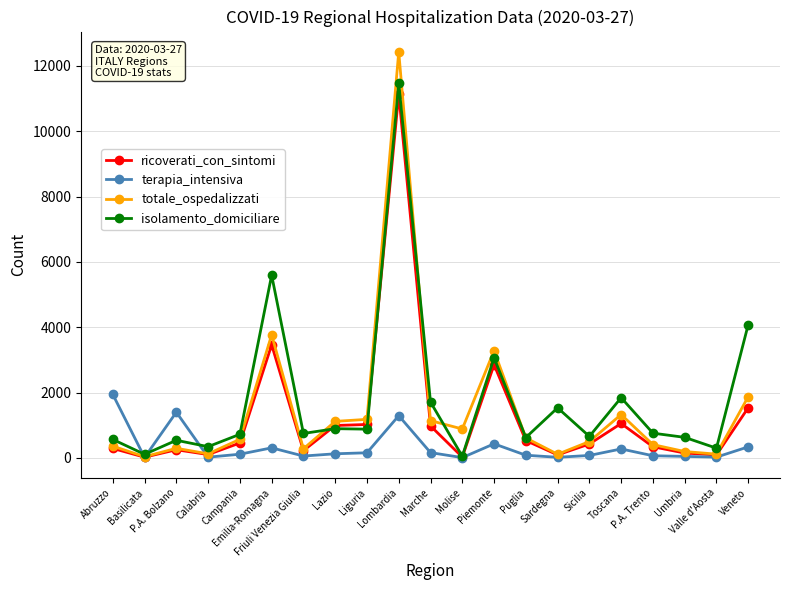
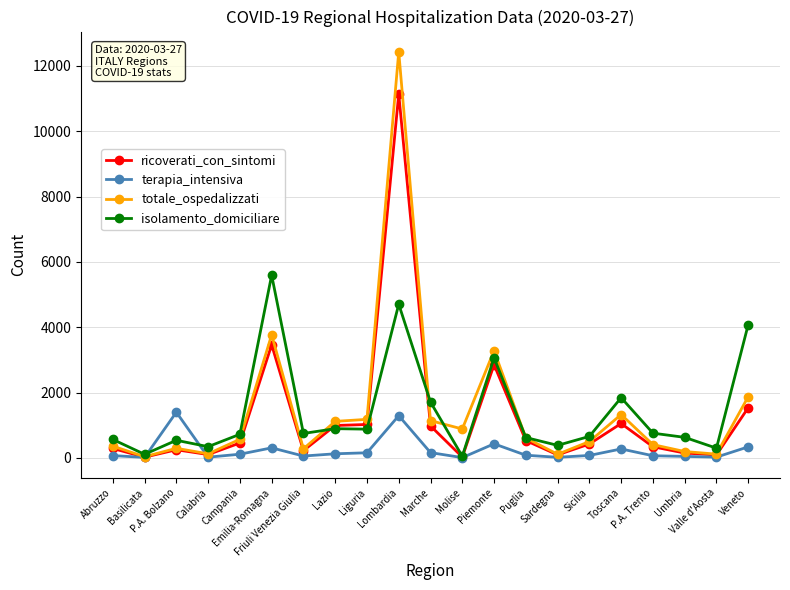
terapia_intensiva, Abruzzo: 1900 -> 100
isolamento_domiciliare, Lombardia: 11500 -> 4700
isolamento_domiciliare, Sardegna: 1500 -> 400
